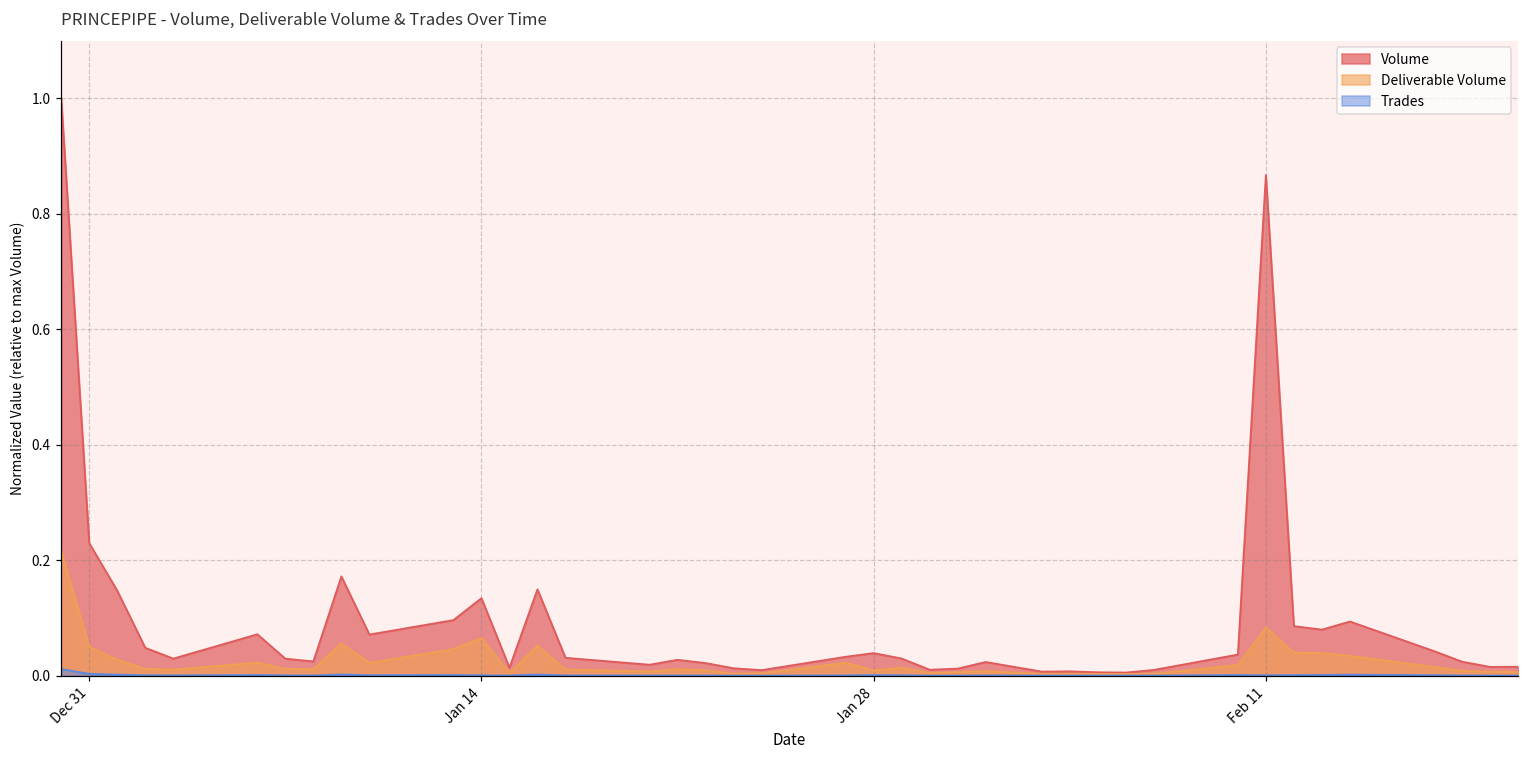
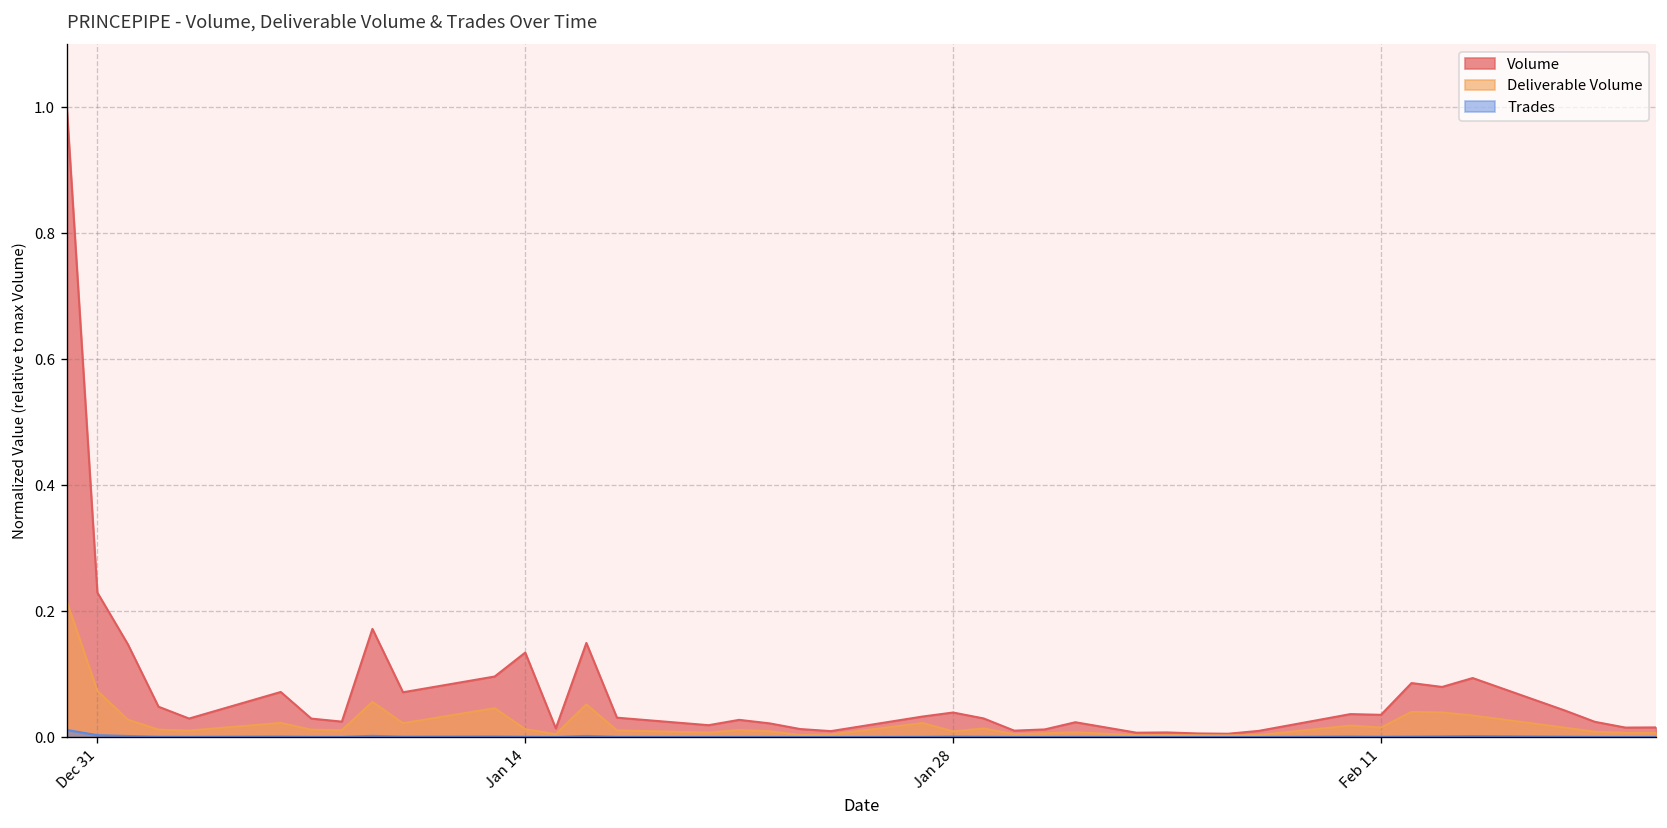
Deliverable Volume, Dec 31: 0.05 -> 0.07
Deliverable Volume, Jan 14: 0.07 -> 0.01
Volume, Feb 11: 0.87 -> 0.04
Deliverable Volume, Feb 11: 0.08 -> 0.02
